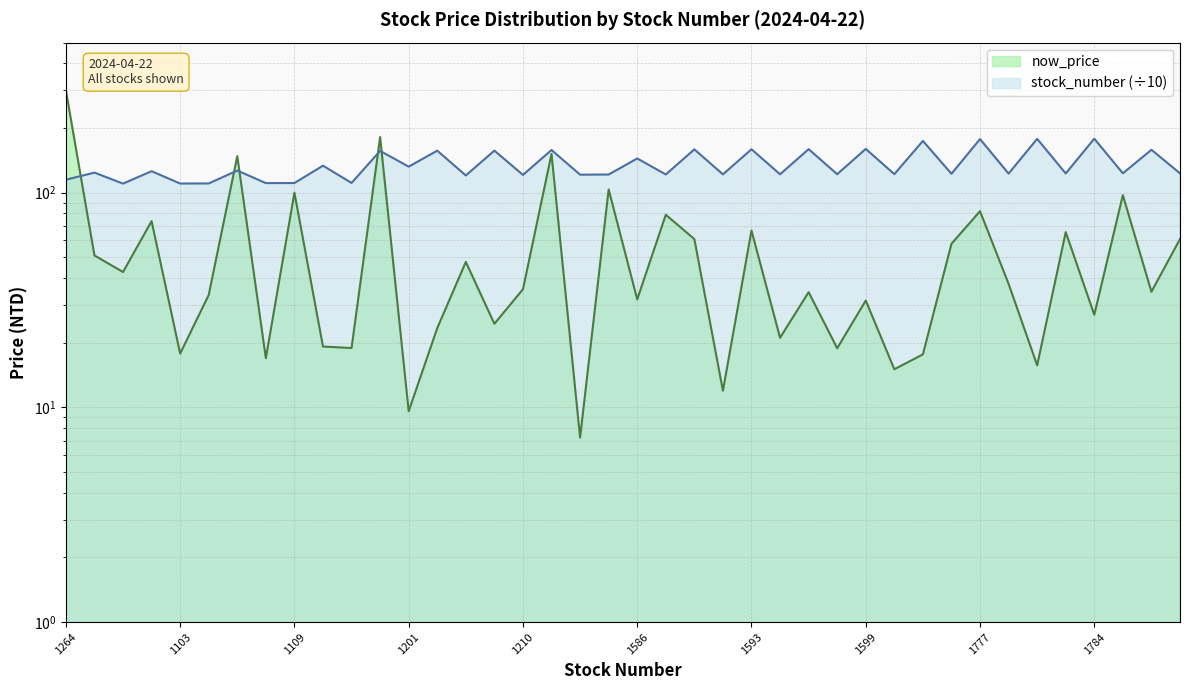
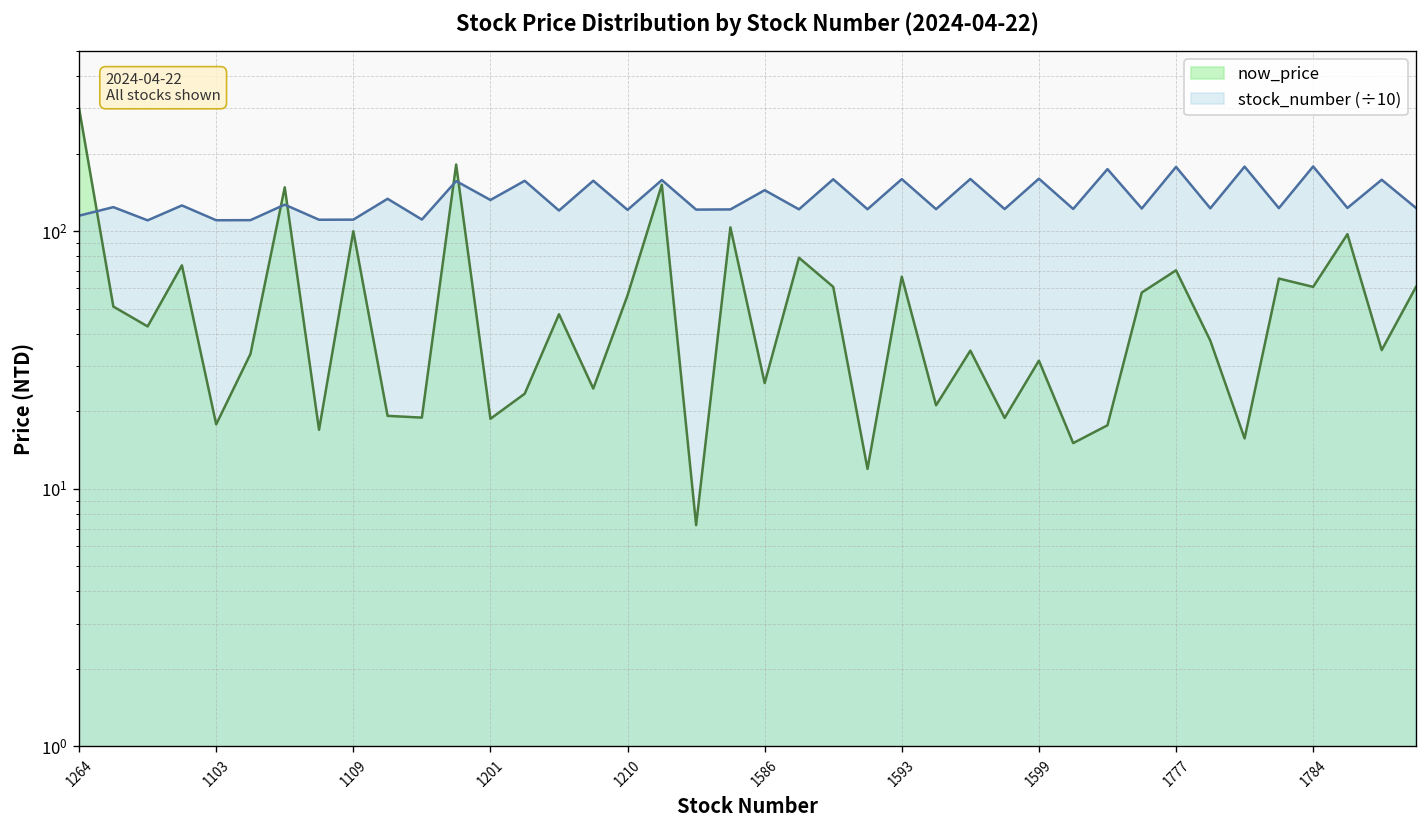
now_price, 1201: 10 -> 19
now_price, 1210: 36 -> 56
now_price, 1586: 32 -> 26
now_price, 1777: 82 -> 71
now_price, 1784: 27 -> 61
